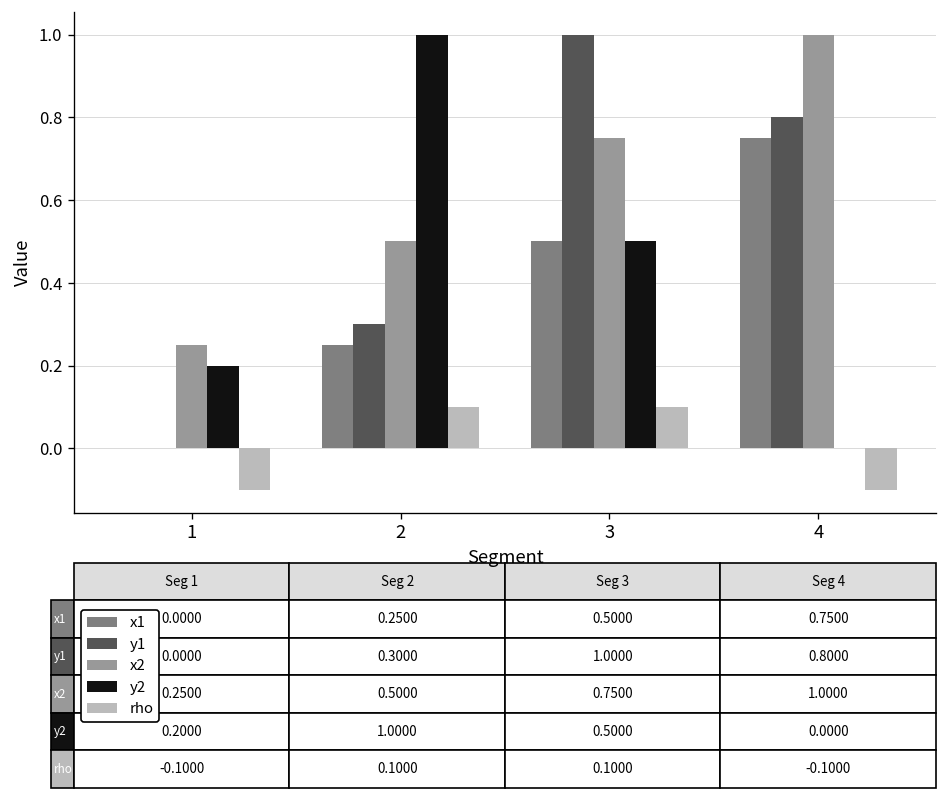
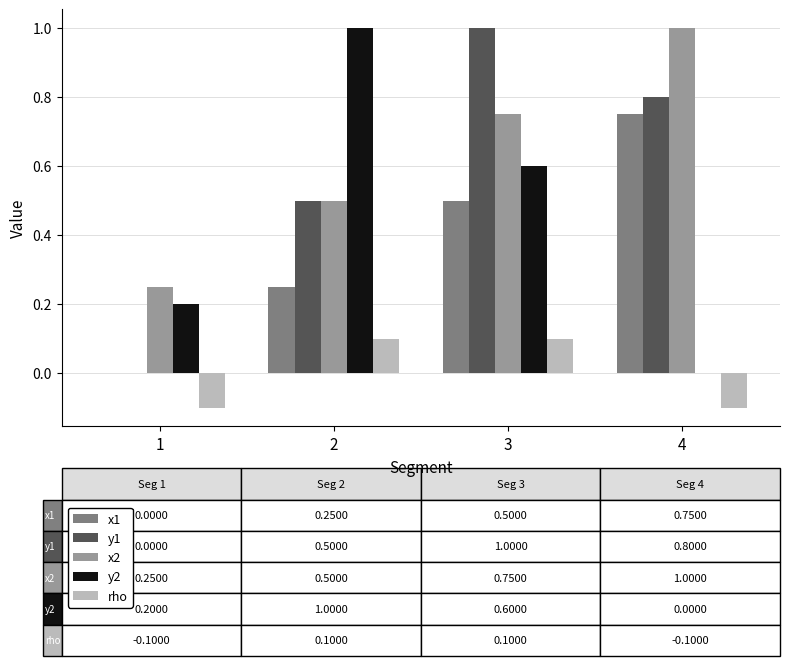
y1, 2: 0.3000 -> 0.5000
y2, 3: 0.5000 -> 0.6000
